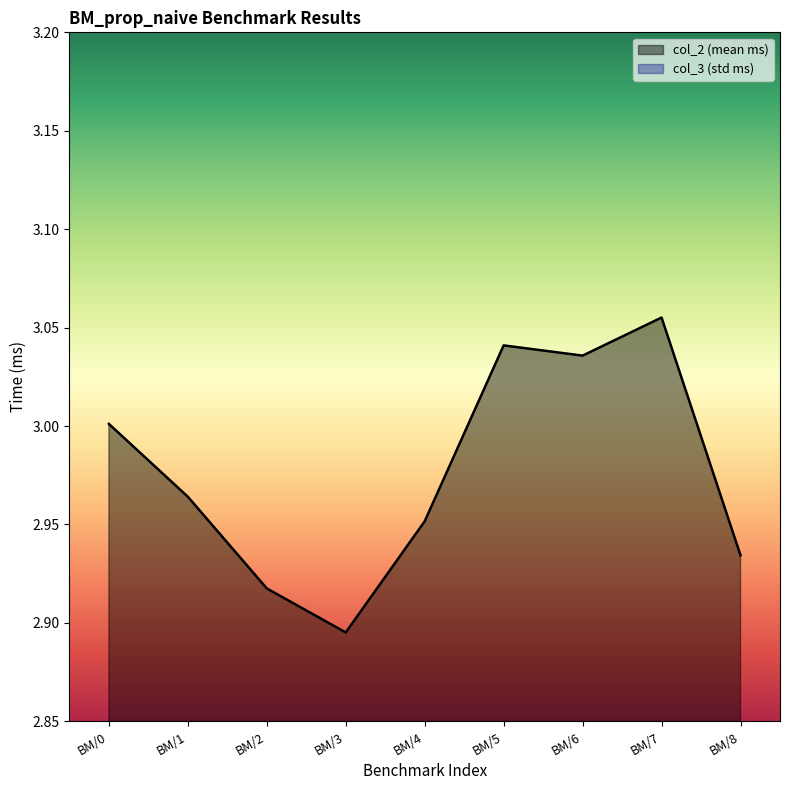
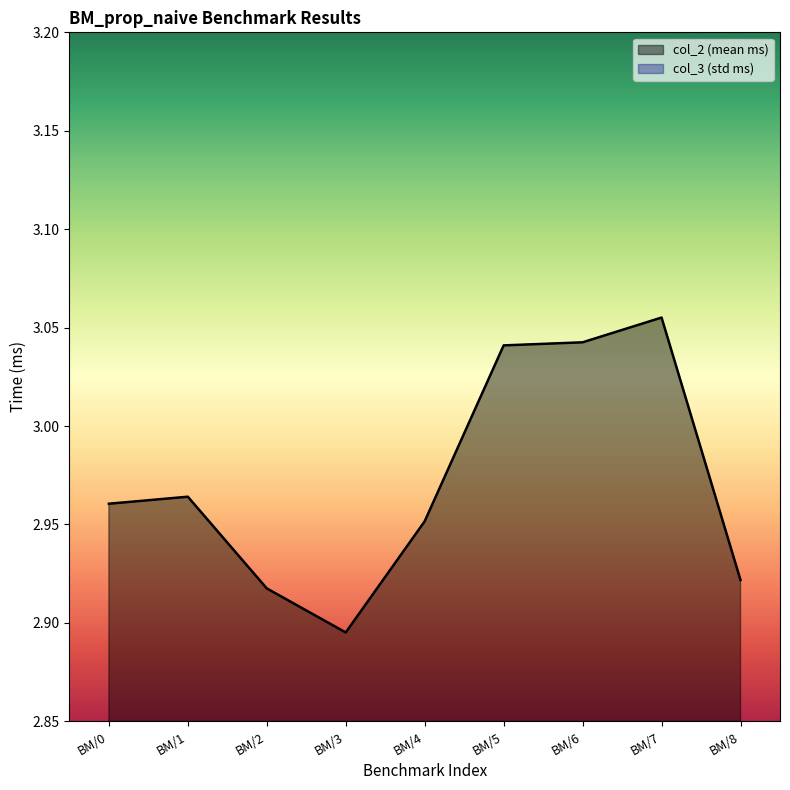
col_2 (mean ms), BM/0: 3.001 -> 2.961
col_2 (mean ms), BM/6: 3.036 -> 3.043
col_2 (mean ms), BM/8: 2.934 -> 2.922
